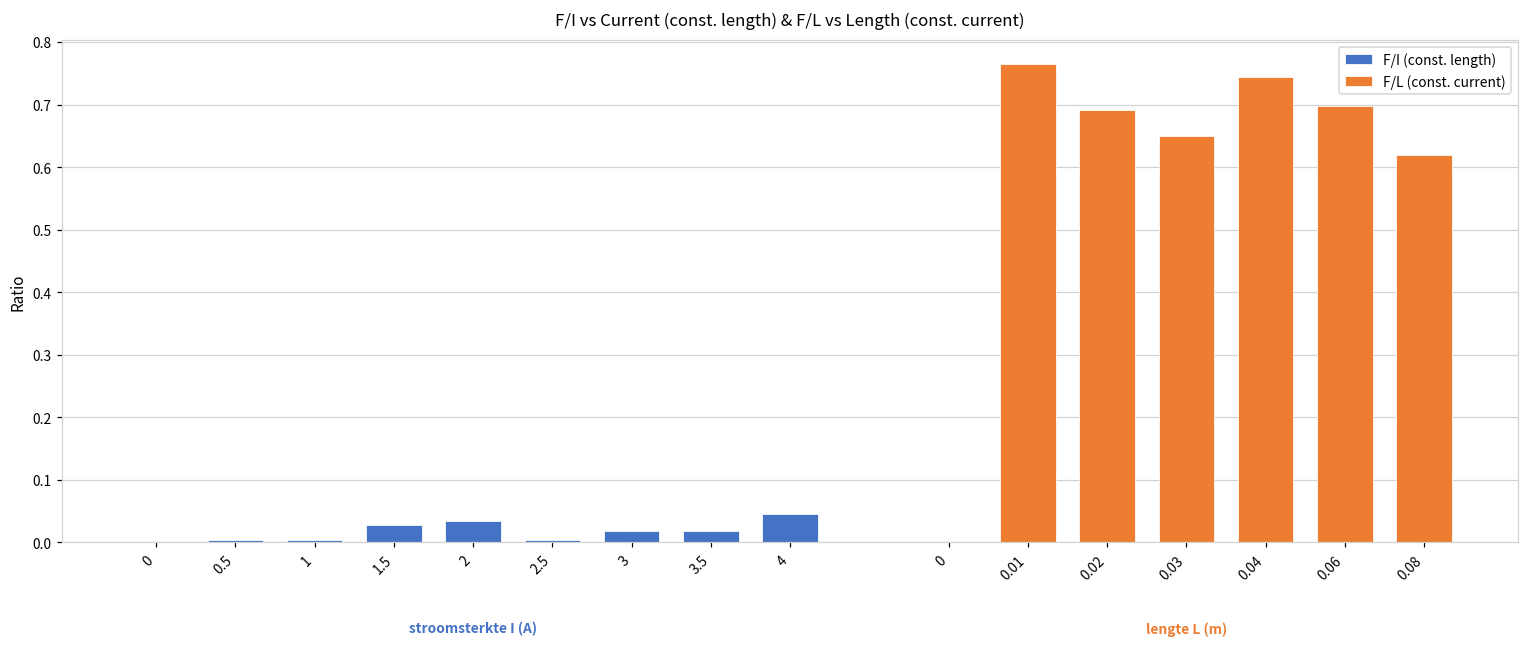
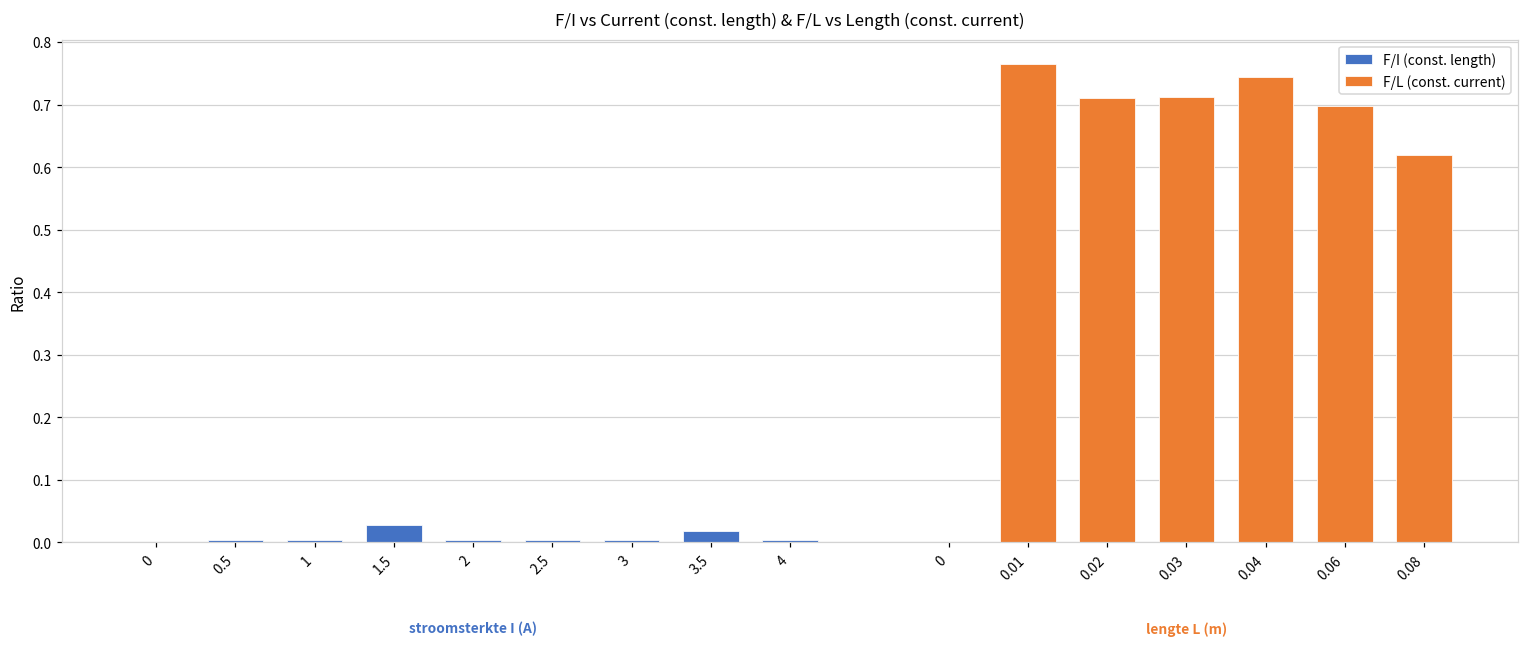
F/I (const. length), 2: 0.03 -> 0.00
F/I (const. length), 3: 0.02 -> 0.00
F/I (const. length), 4: 0.05 -> 0.00
F/L (const. current), 0.02: 0.69 -> 0.71
F/L (const. current), 0.03: 0.65 -> 0.71
